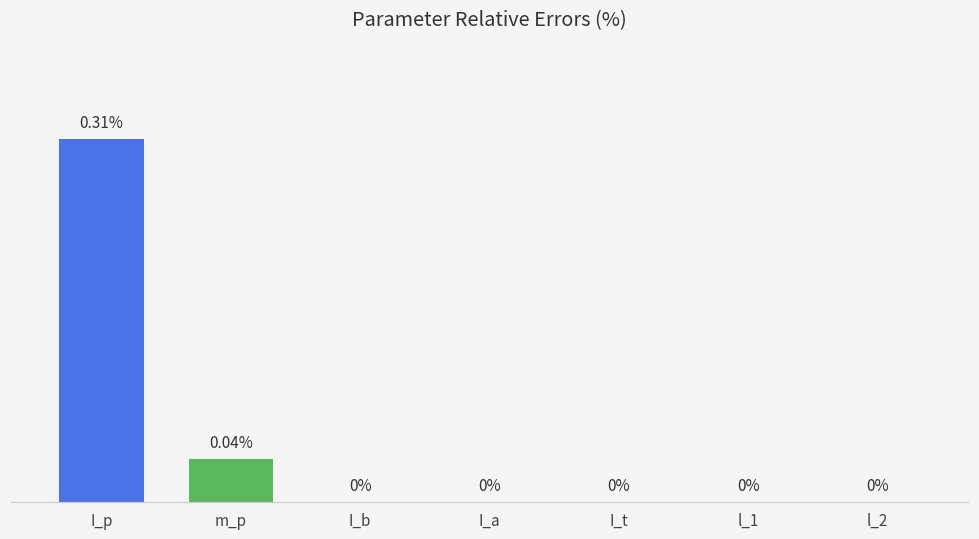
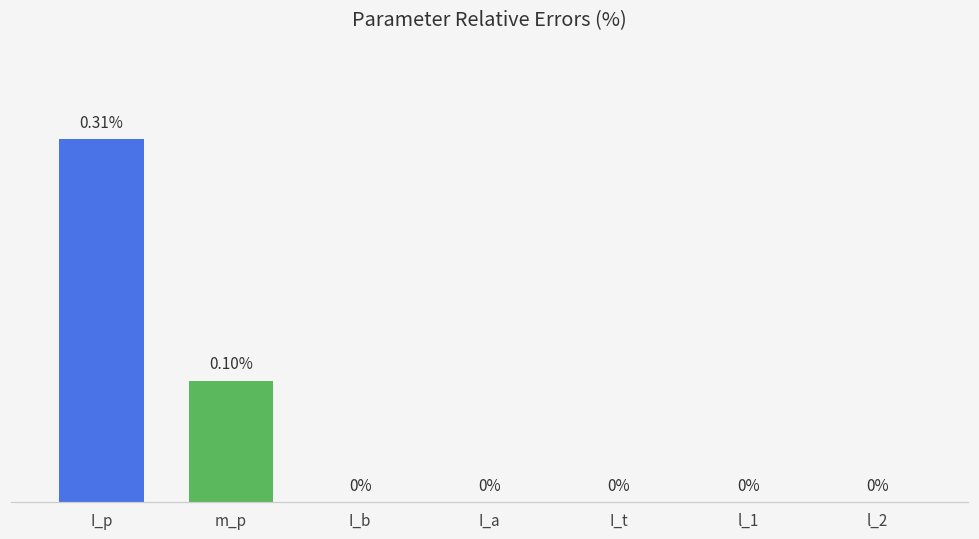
m_p: 0.04% -> 0.10%
